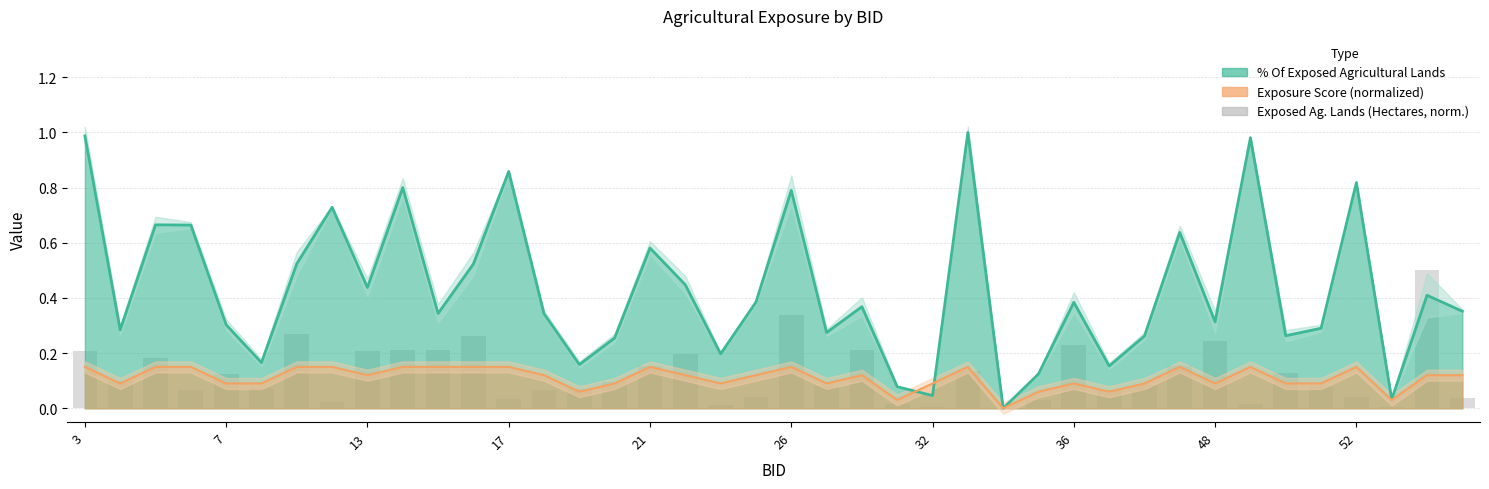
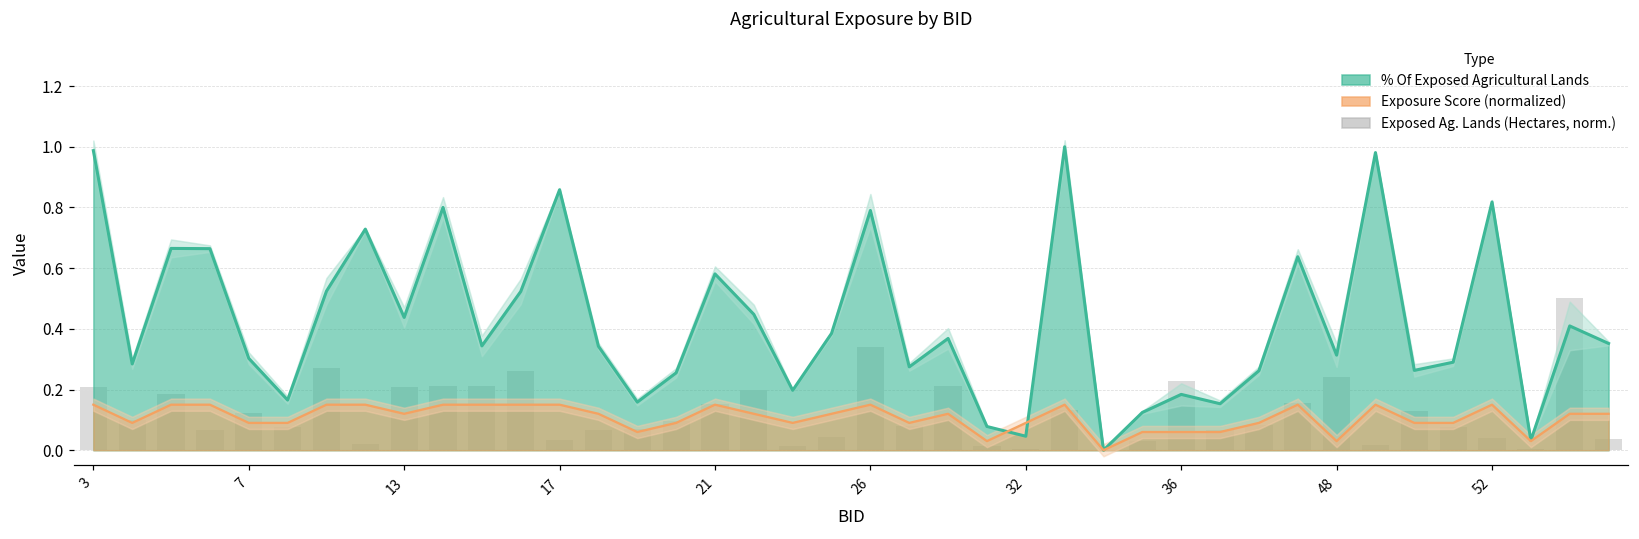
% Of Exposed Agricultural Lands, 36: 0.38 -> 0.18
Exposure Score (normalized), 36: 0.09 -> 0.06
Exposure Score (normalized), 48: 0.09 -> 0.03
